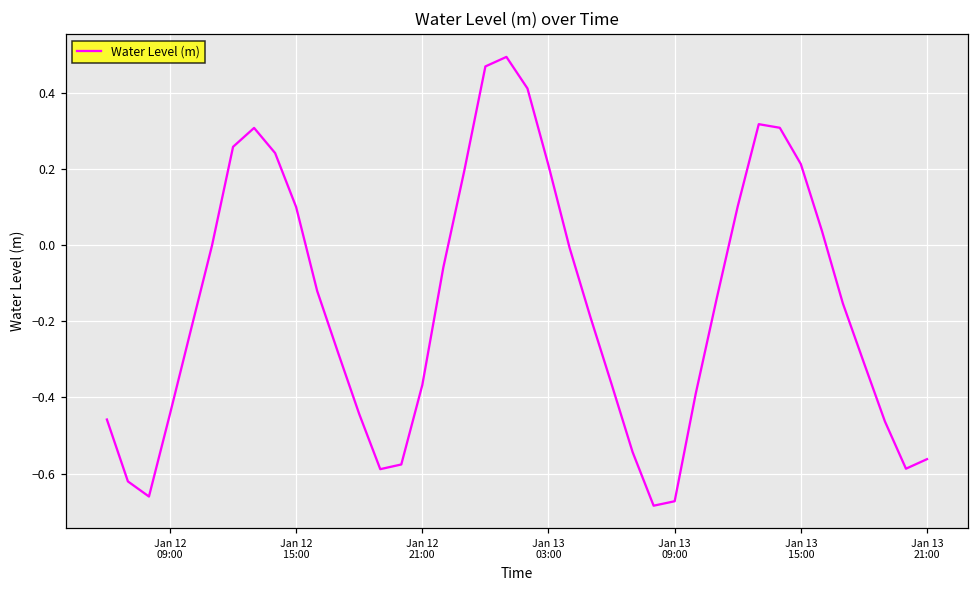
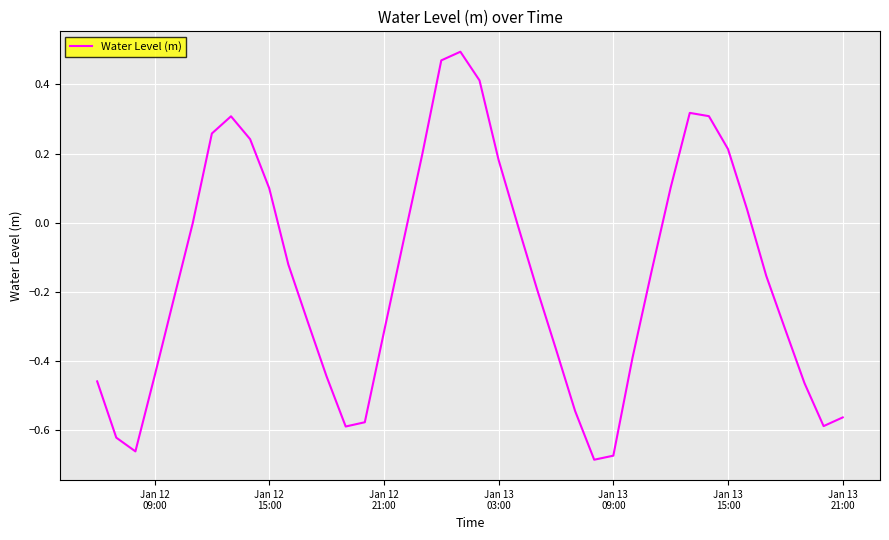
Jan 12 21:00: -0.37 -> -0.32
Jan 13 03:00: 0.21 -> 0.18
